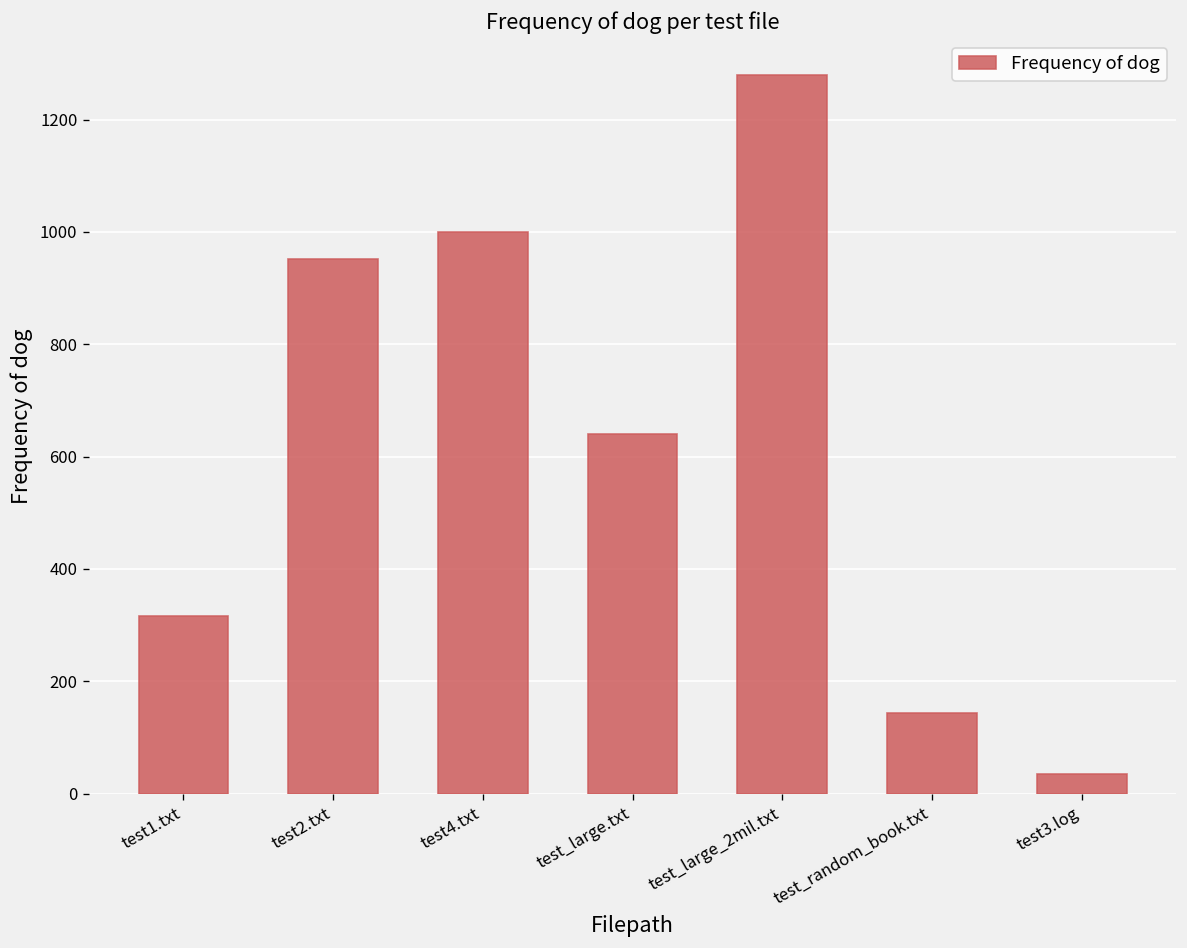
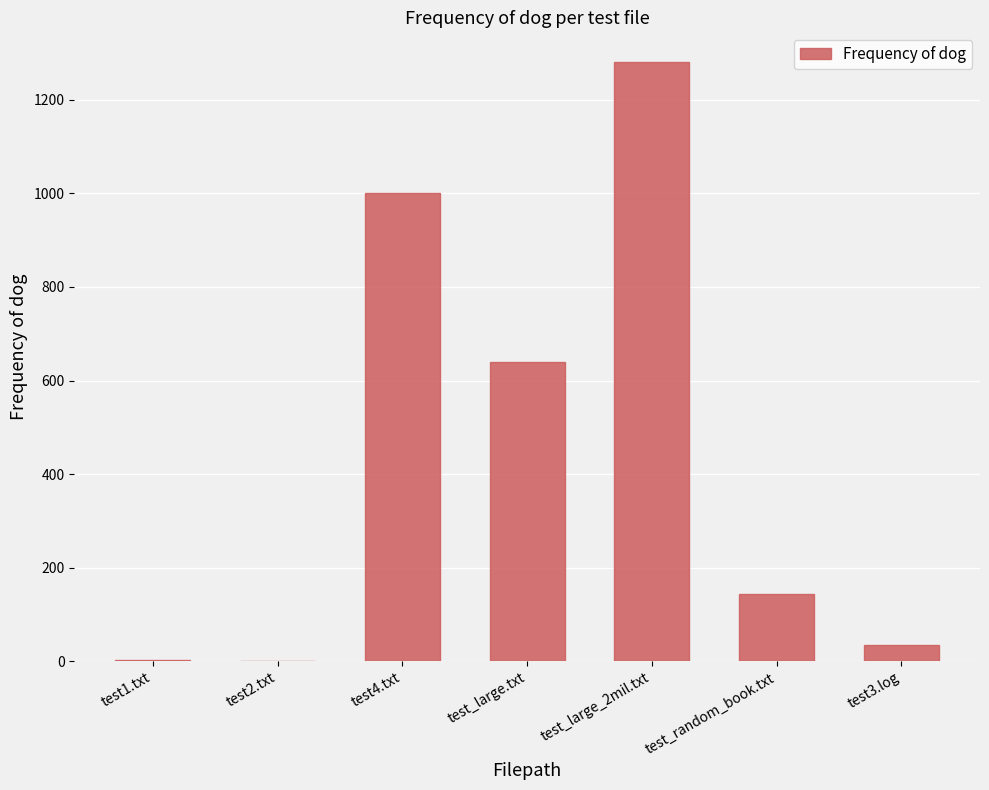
test1.txt: 320 -> 0
test2.txt: 950 -> 0
